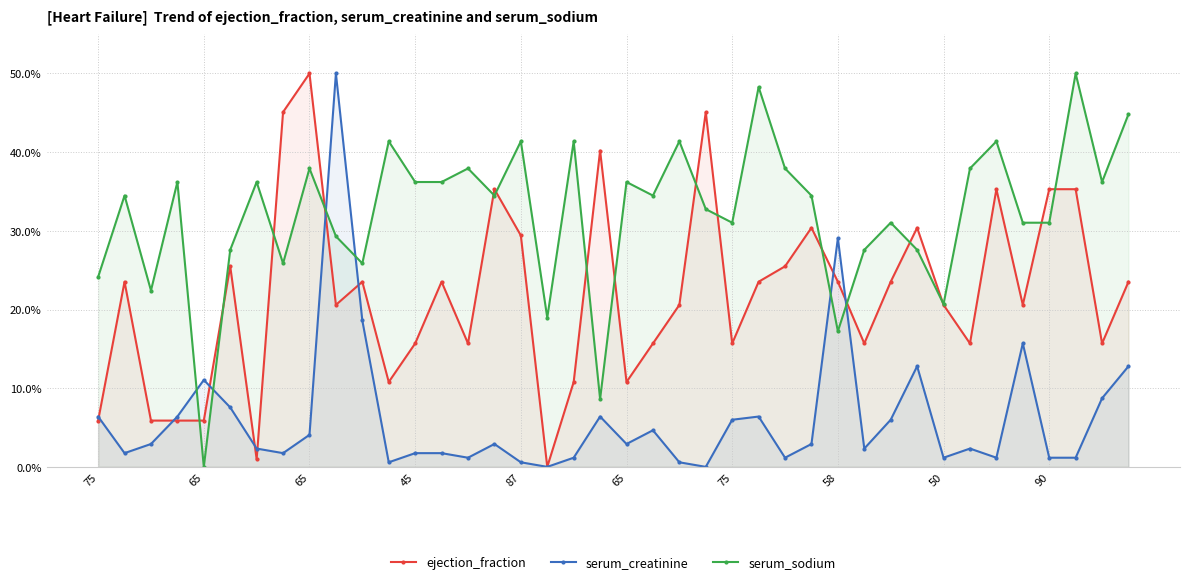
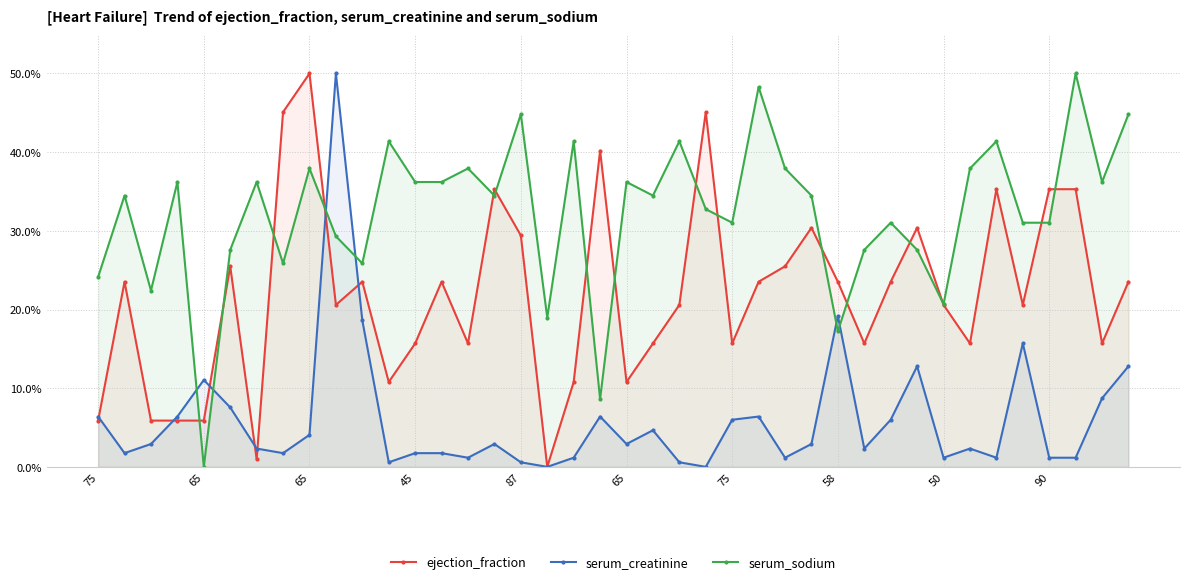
serum_sodium, 87: 41% -> 45%
serum_creatinine, 58: 29% -> 19%
